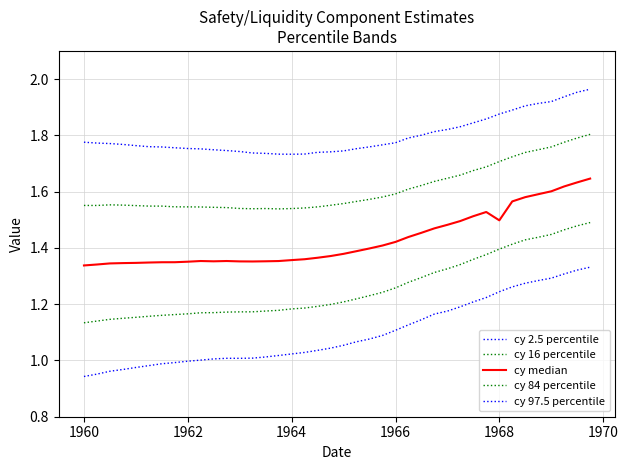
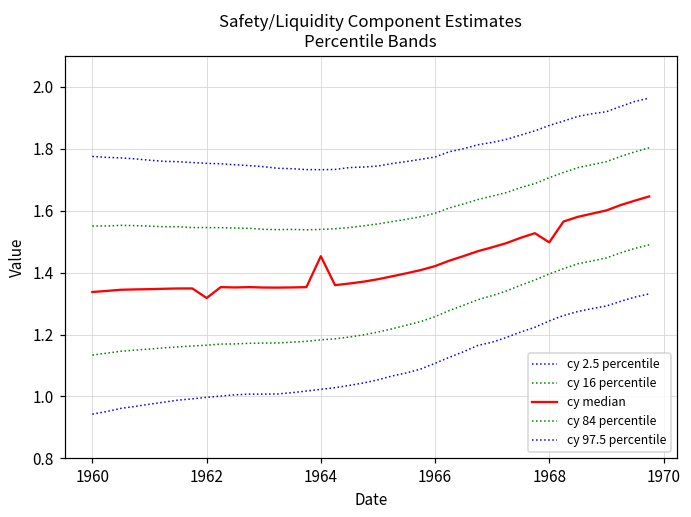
cy median, 1962: 1.35 -> 1.32
cy median, 1964: 1.36 -> 1.45
